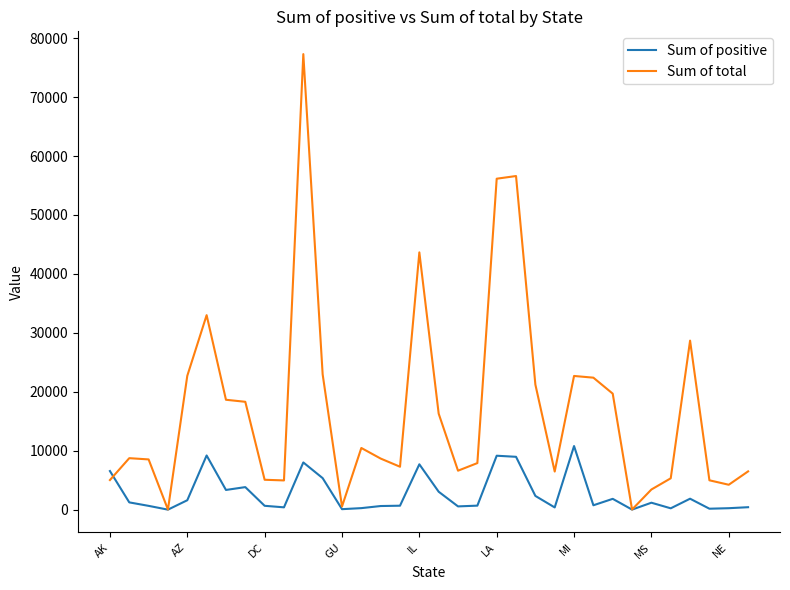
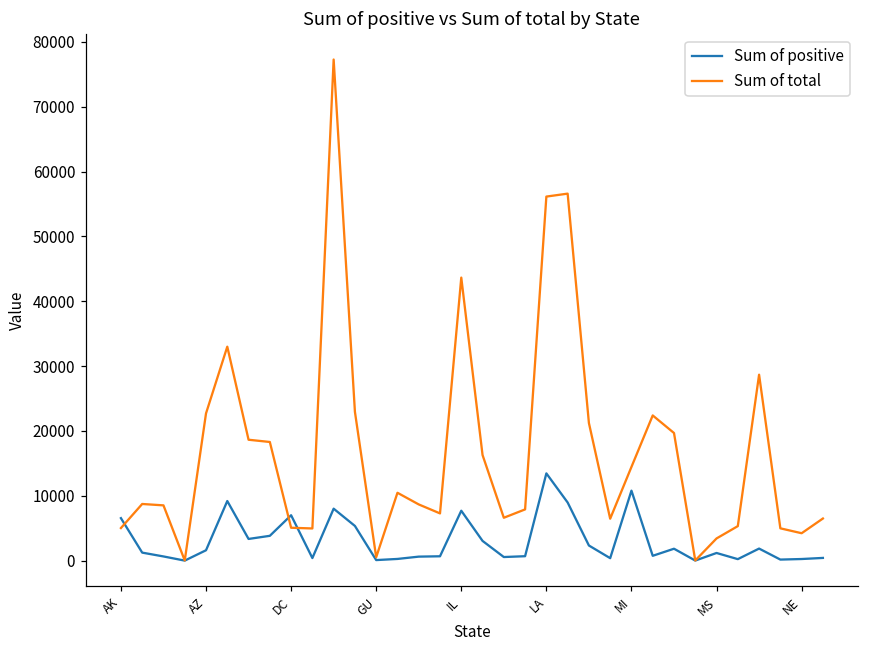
Sum of positive, DC: 1000 -> 7000
Sum of positive, LA: 9000 -> 13000
Sum of total, MI: 23000 -> 14000
